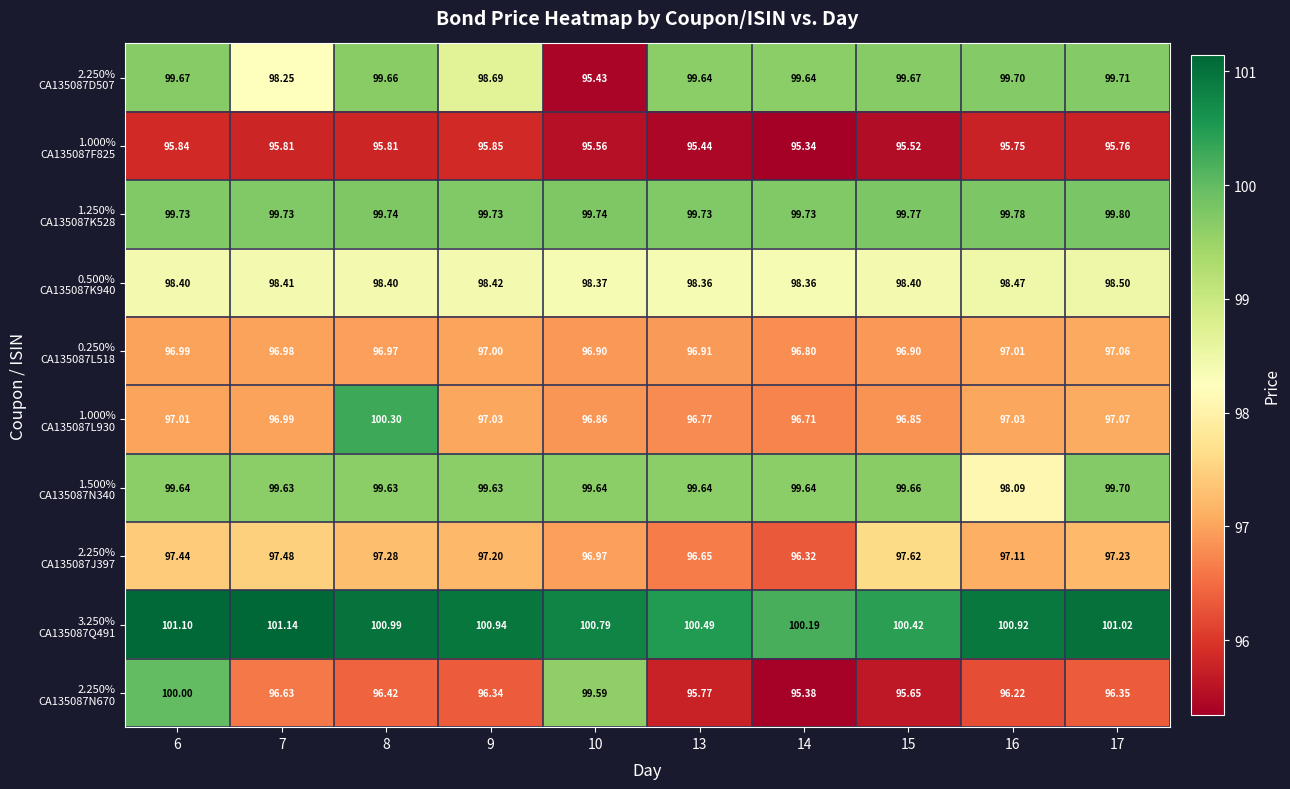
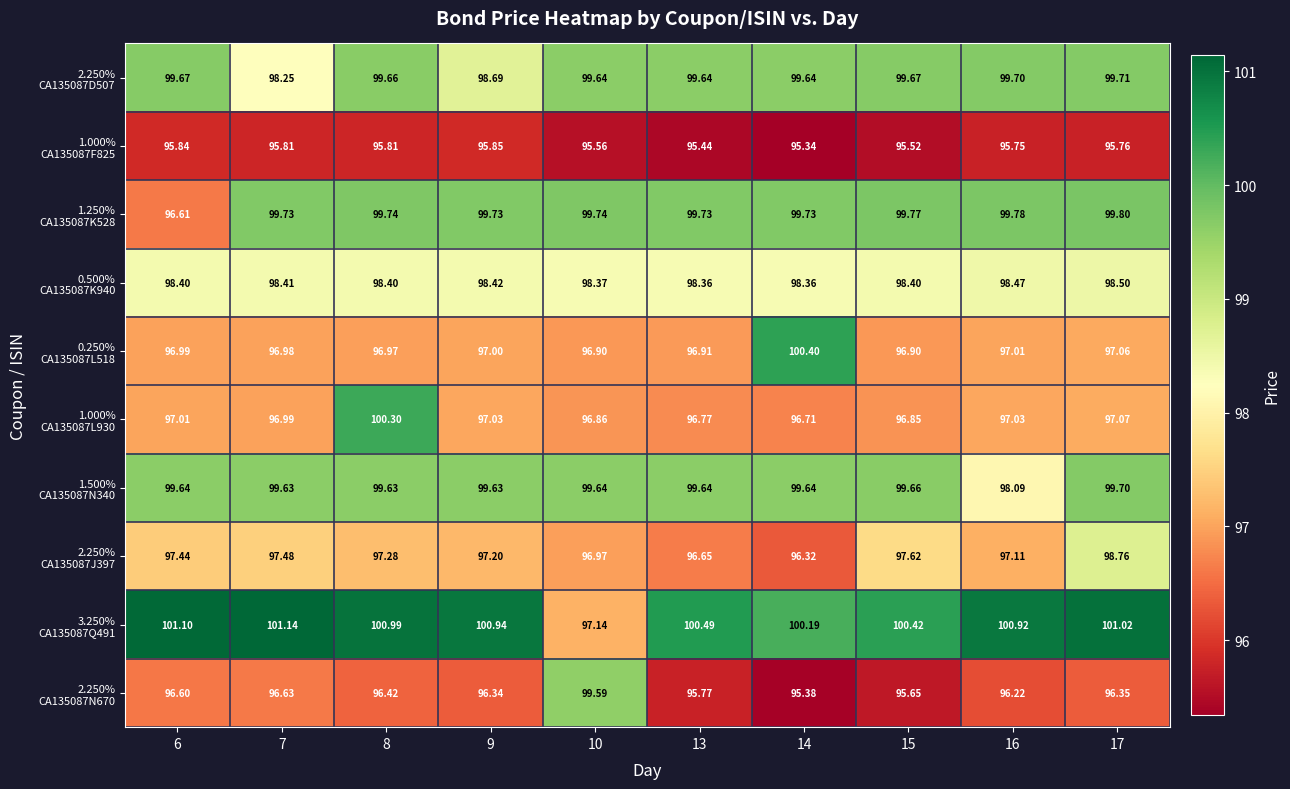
2.250% CA135087D507, 10: 95.43 -> 99.64
1.250% CA135087K528, 6: 99.73 -> 96.61
0.250% CA135087L518, 14: 96.80 -> 100.40
2.250% CA135087J397, 17: 97.23 -> 98.76
3.250% CA135087Q491, 10: 100.79 -> 97.14
2.250% CA135087N670, 6: 100.00 -> 96.60
